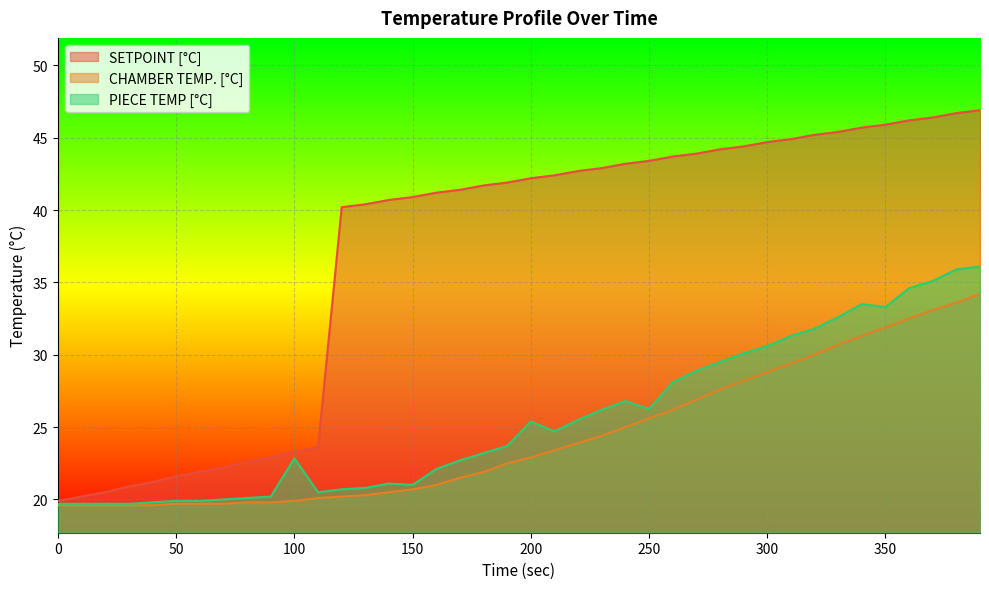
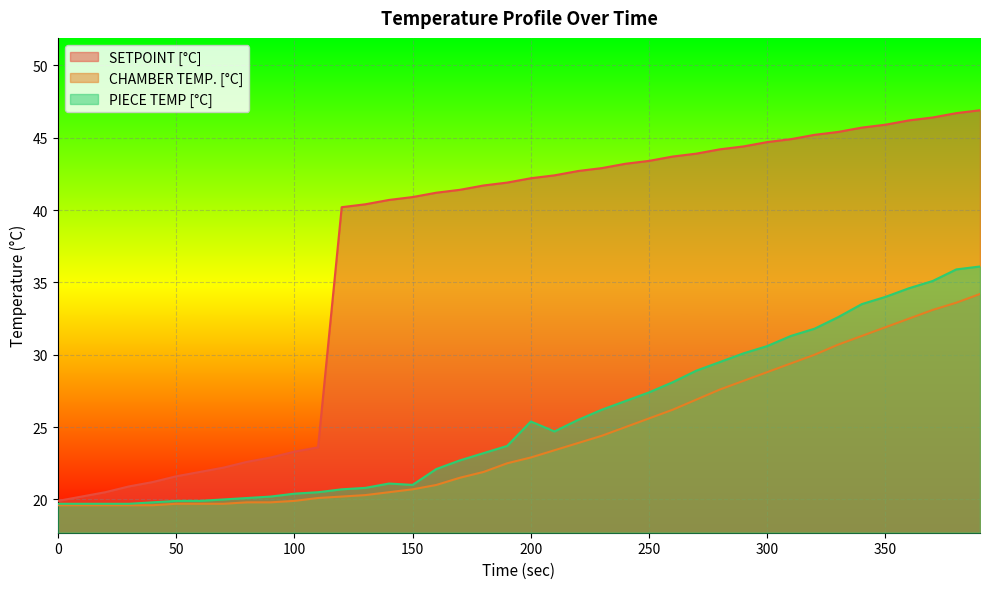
PIECE TEMP [°C], 100: 22.8 -> 20.4
PIECE TEMP [°C], 250: 26.2 -> 27.4
PIECE TEMP [°C], 350: 33.3 -> 34.0
